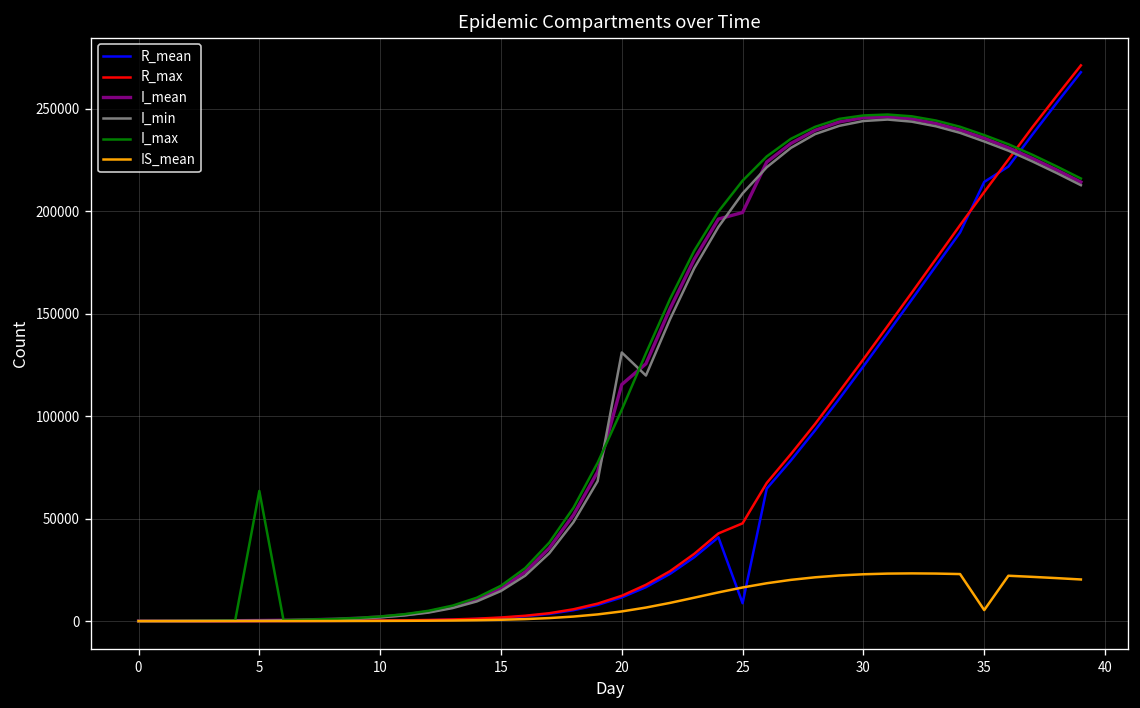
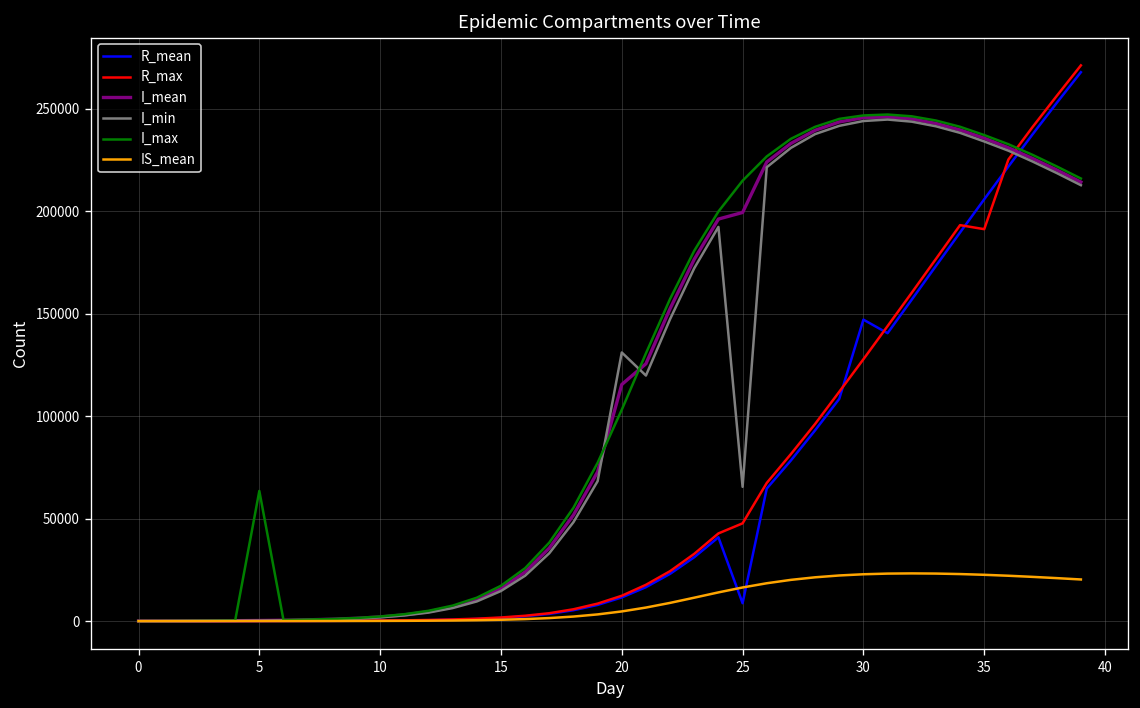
I_min, 25: 209000 -> 65000
R_mean, 30: 124000 -> 147000
R_mean, 35: 214000 -> 206000
R_max, 35: 209000 -> 191000
IS_mean, 35: 5000 -> 23000
